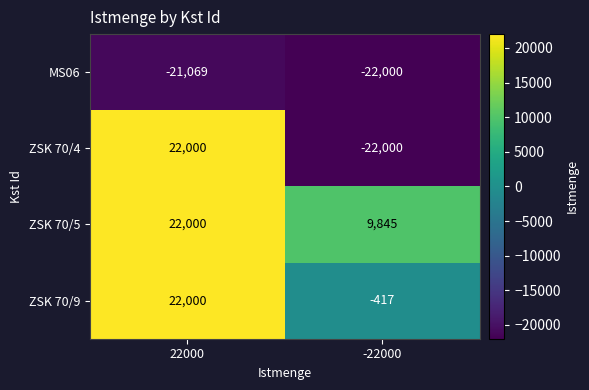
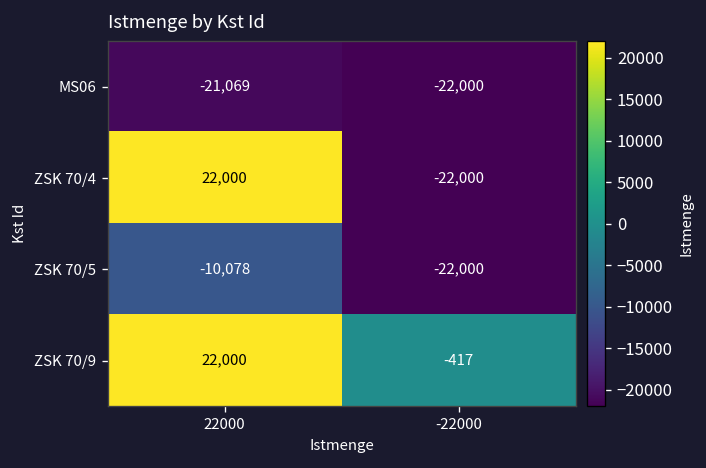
ZSK 70/5, 22000: 22,000 -> -10,078
ZSK 70/5, -22000: 9,845 -> -22,000
